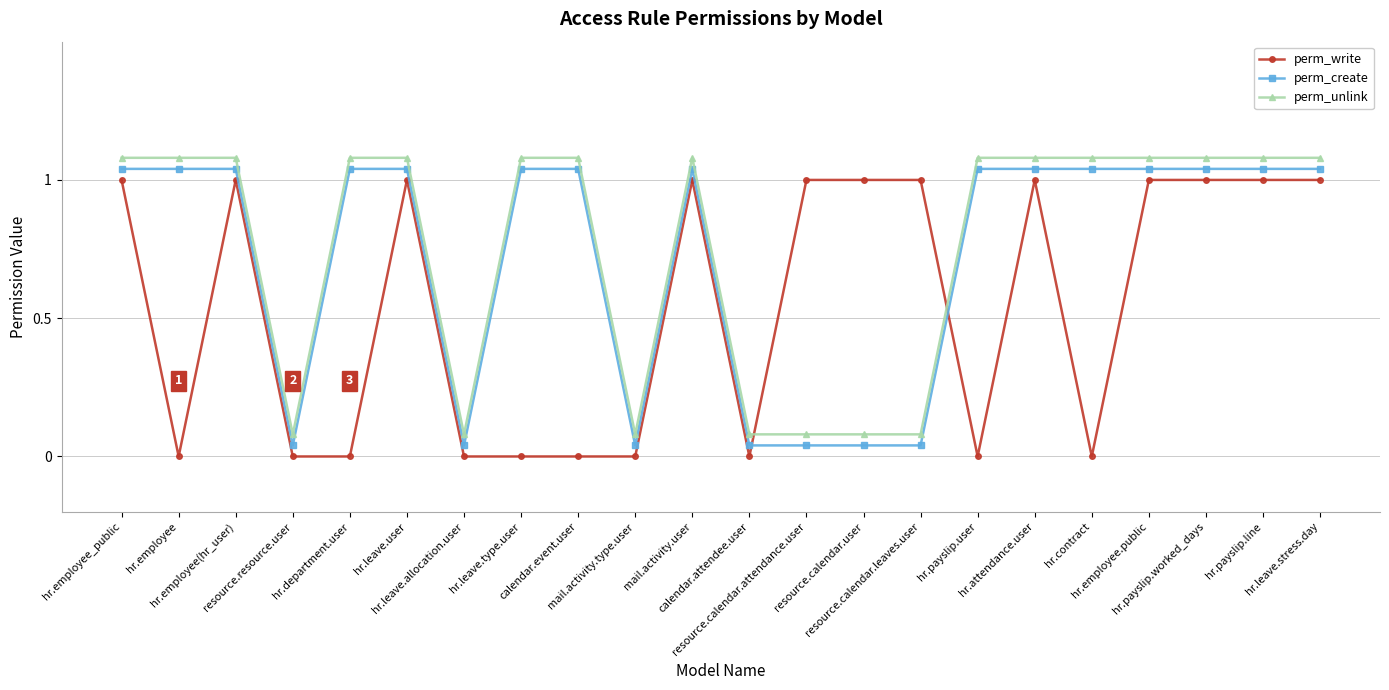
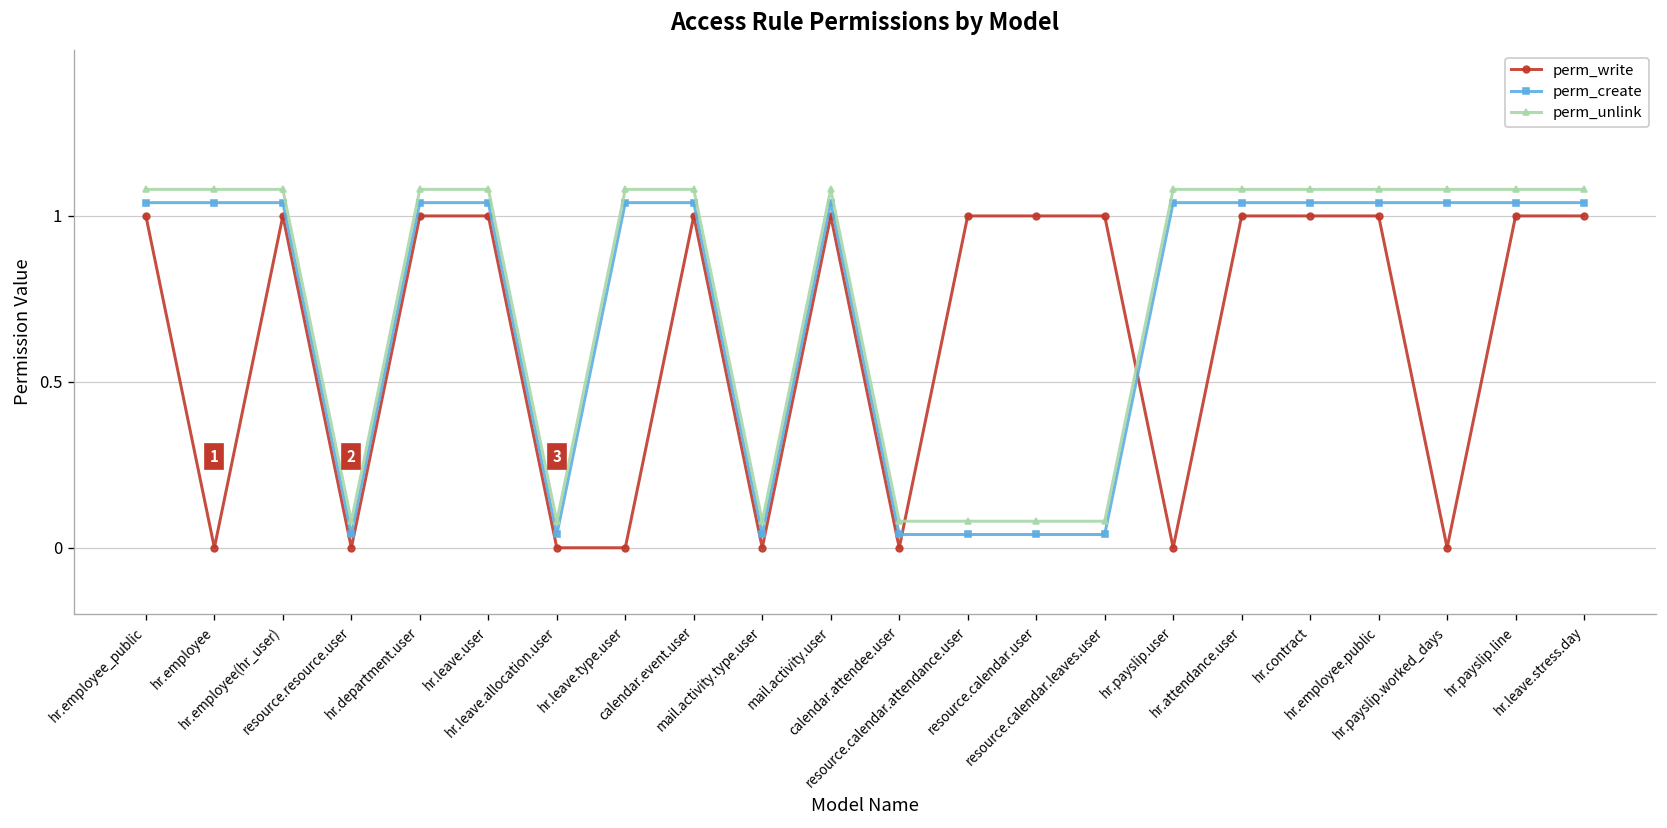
perm_write, hr.department.user: 0 -> 1
perm_write, calendar.event.user: 0 -> 1
perm_write, hr.contract: 0 -> 1
perm_write, hr.payslip.worked_days: 1 -> 0
